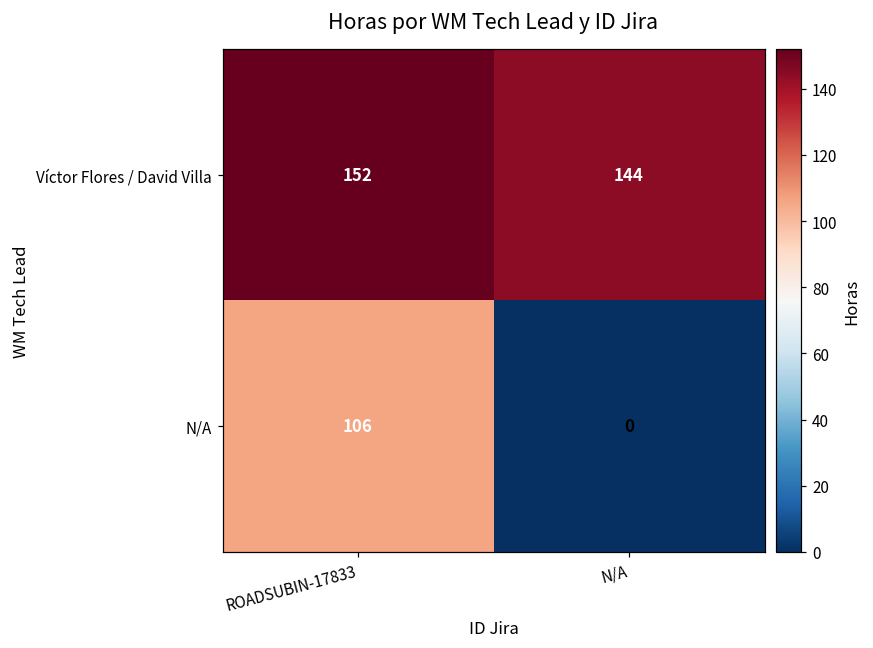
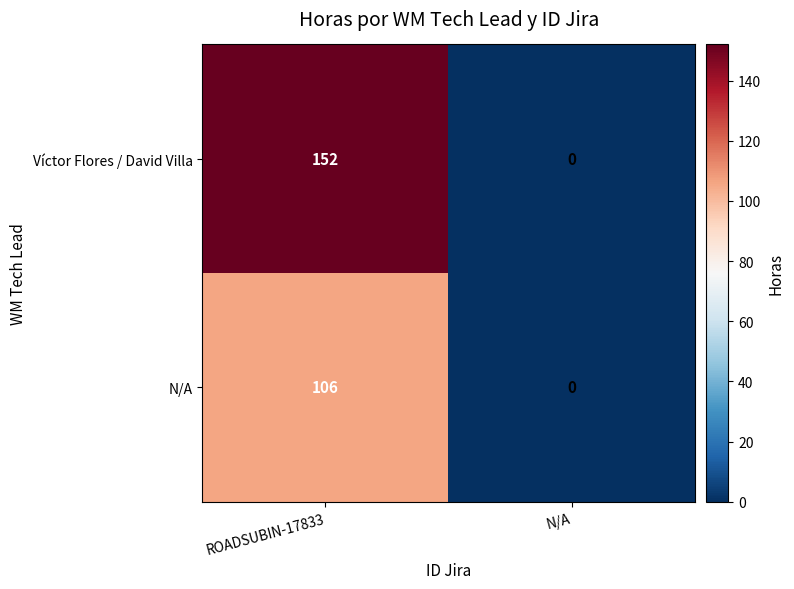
Víctor Flores / David Villa, N/A: 144 -> 0
